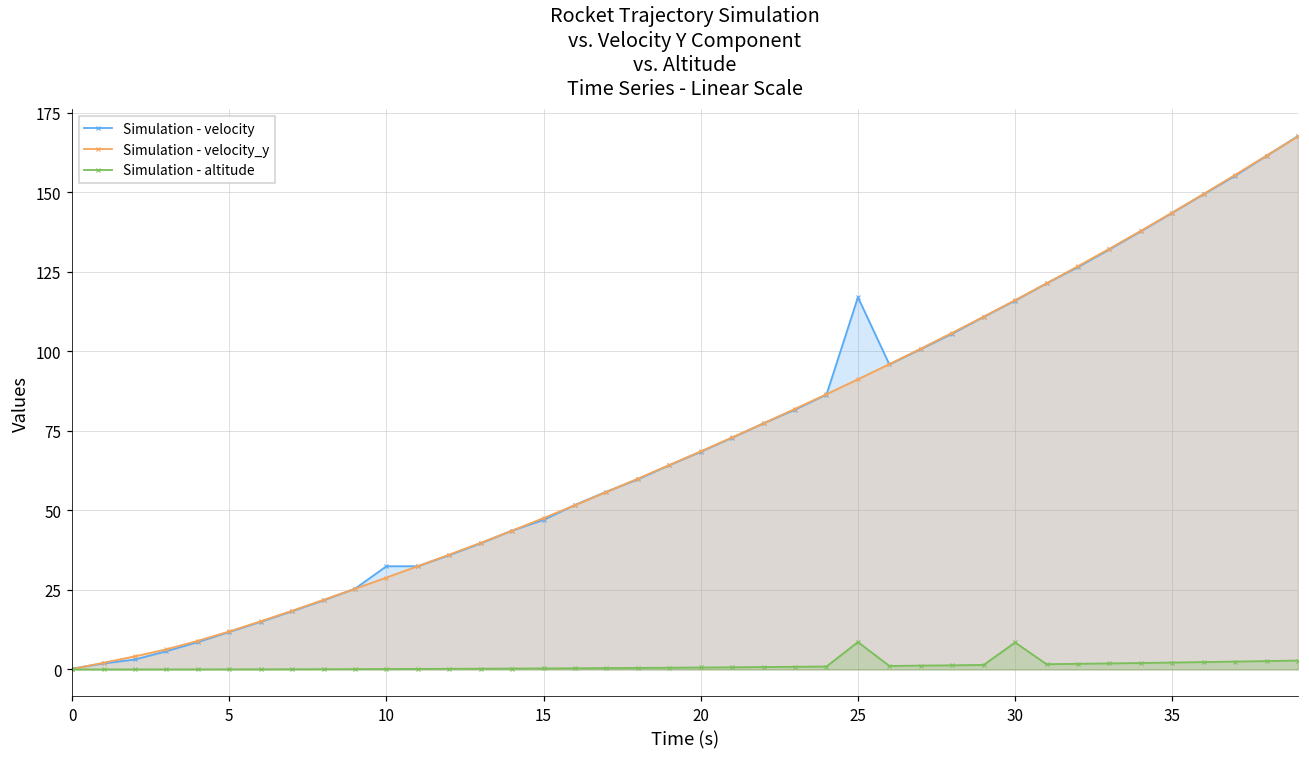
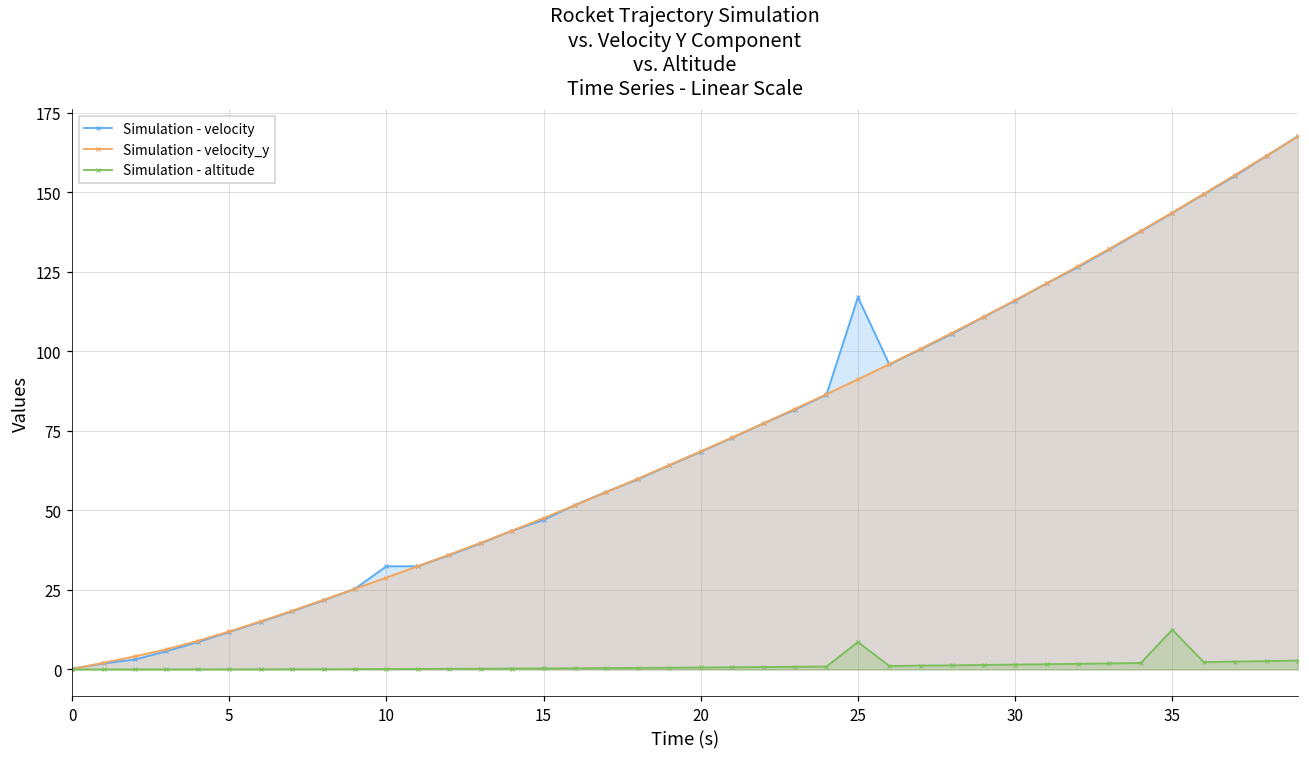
Simulation - altitude, 30: 8 -> 2
Simulation - altitude, 35: 2 -> 12
